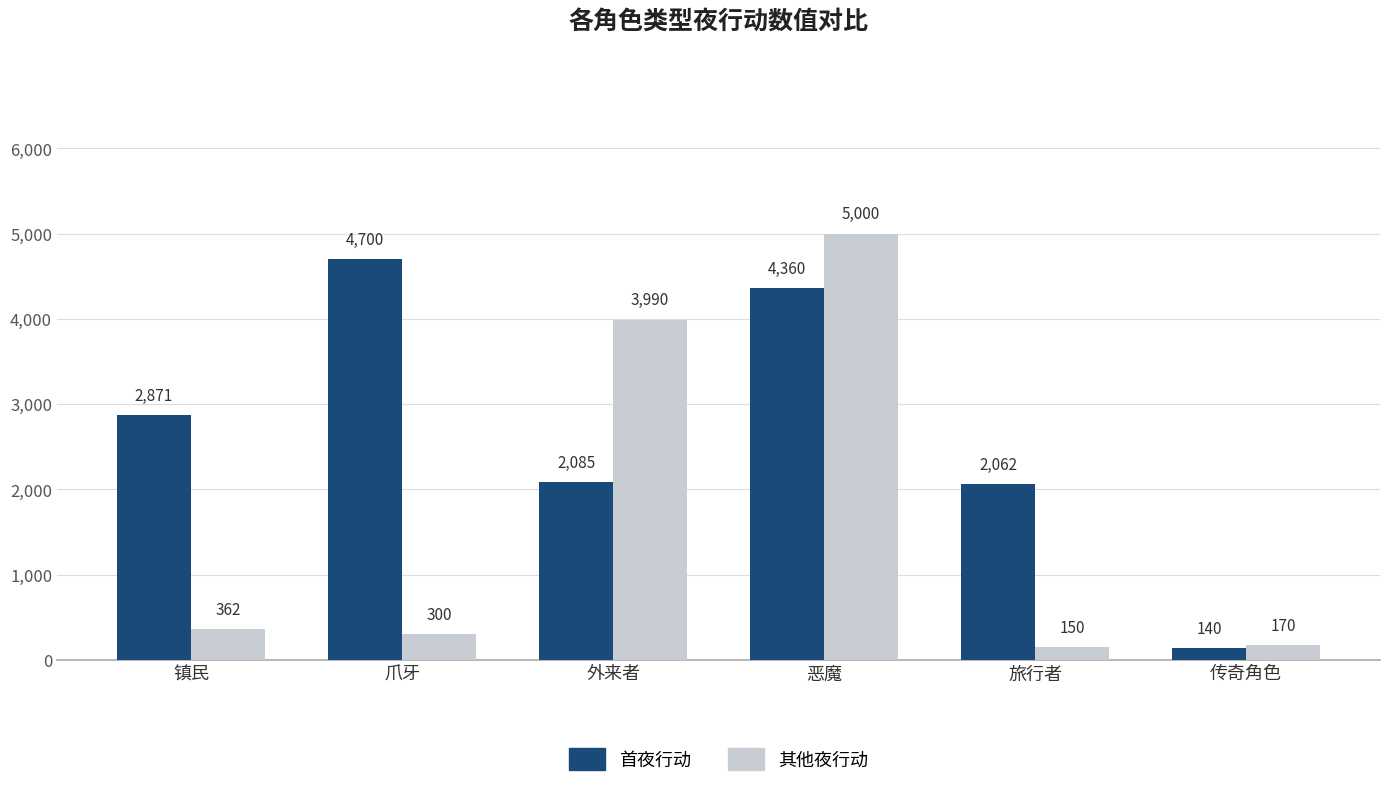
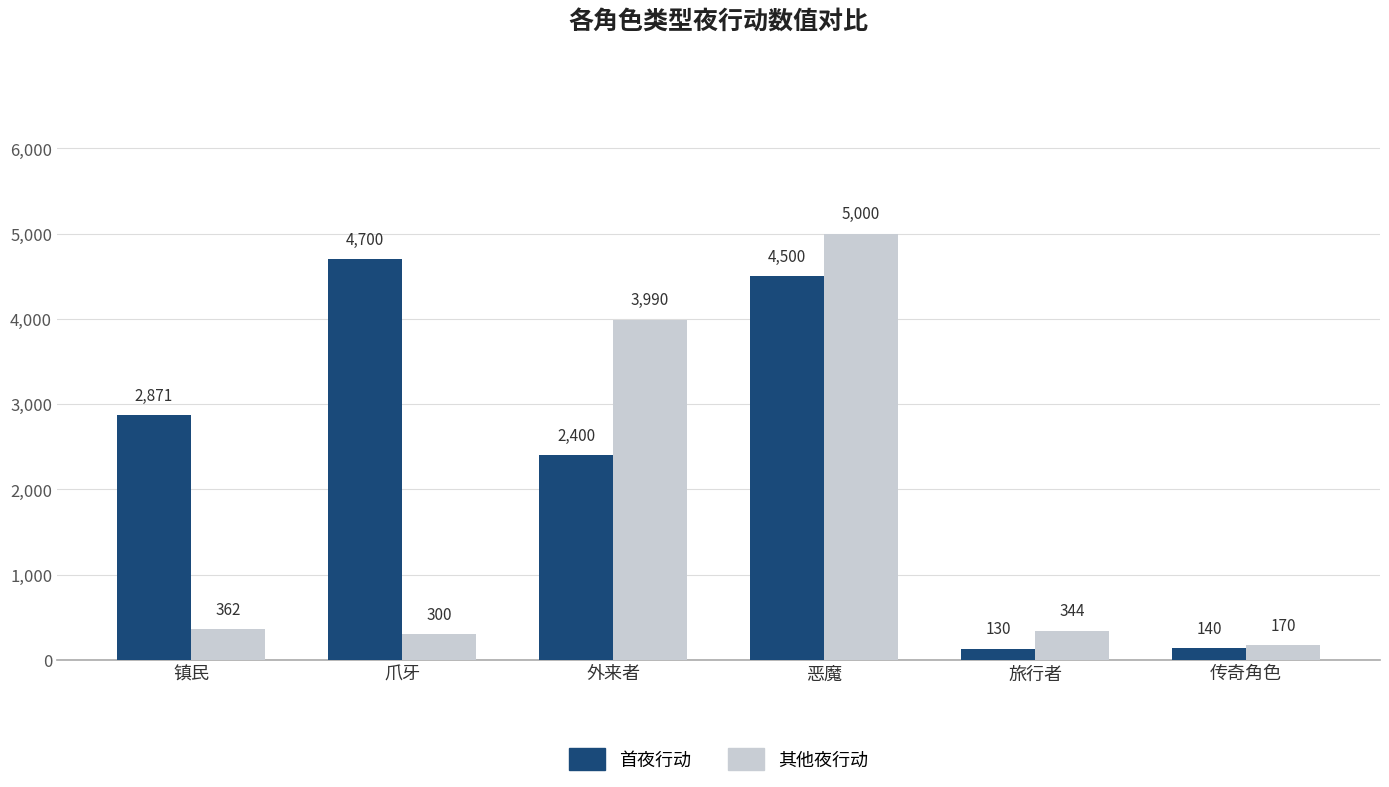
首夜行动, 外来者: 2,085 -> 2,400
首夜行动, 恶魔: 4,360 -> 4,500
首夜行动, 旅行者: 2,062 -> 130
其他夜行动, 旅行者: 150 -> 344
